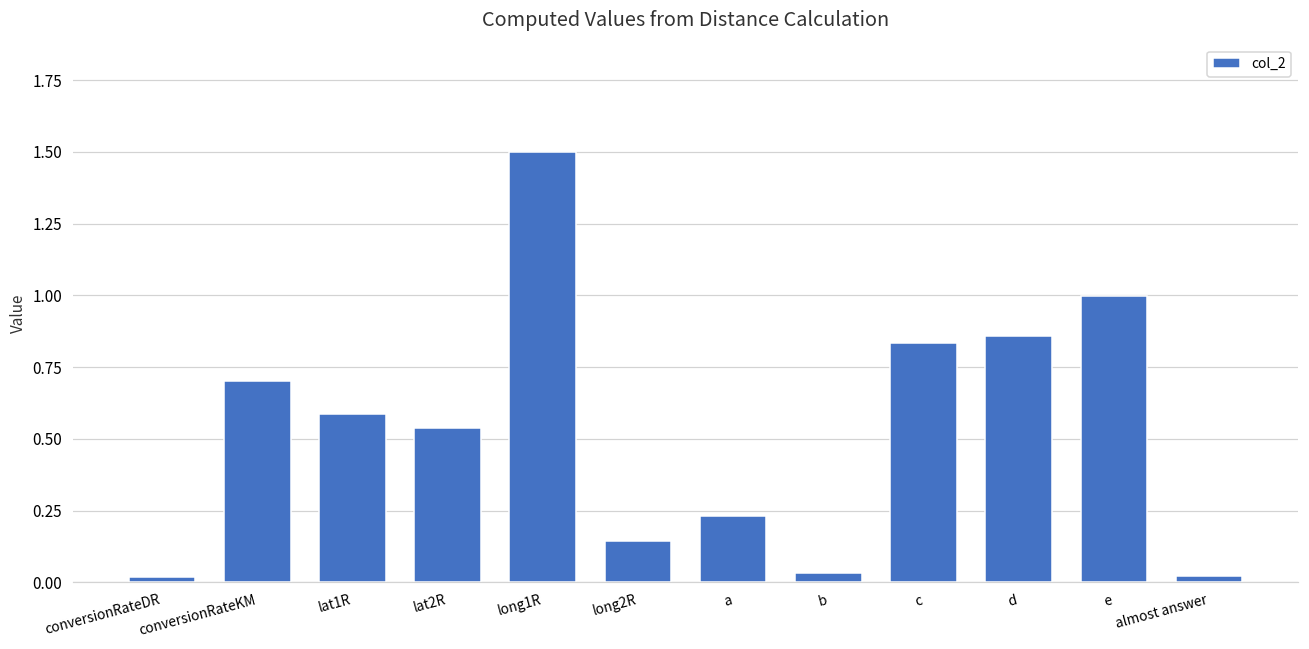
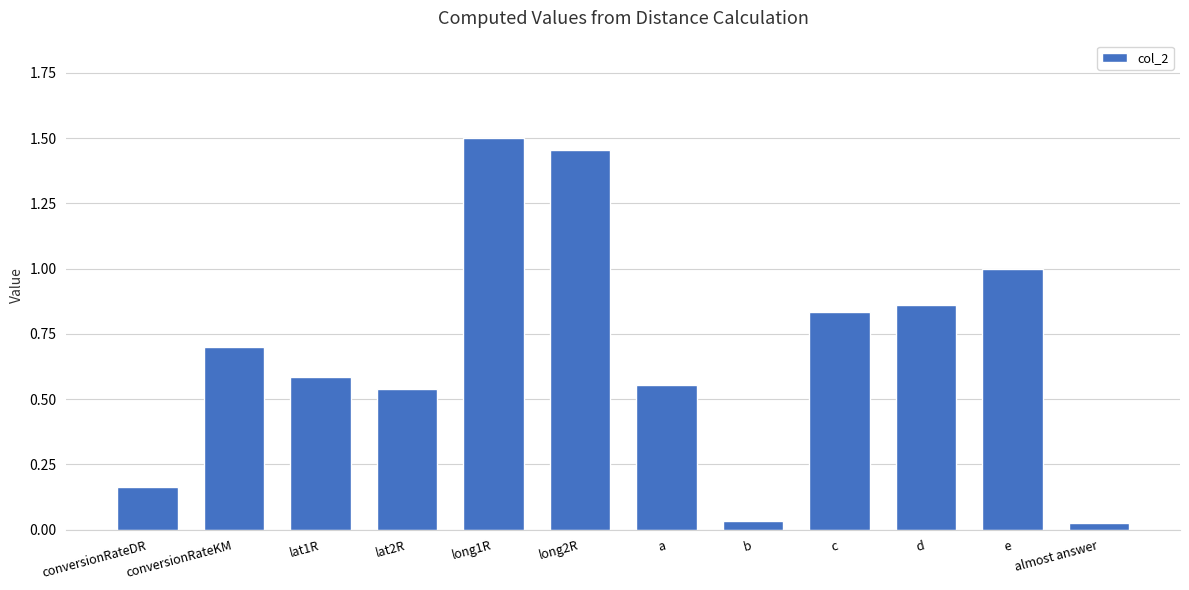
conversionRateDR: 0.02 -> 0.16
long2R: 0.14 -> 1.45
a: 0.23 -> 0.55
